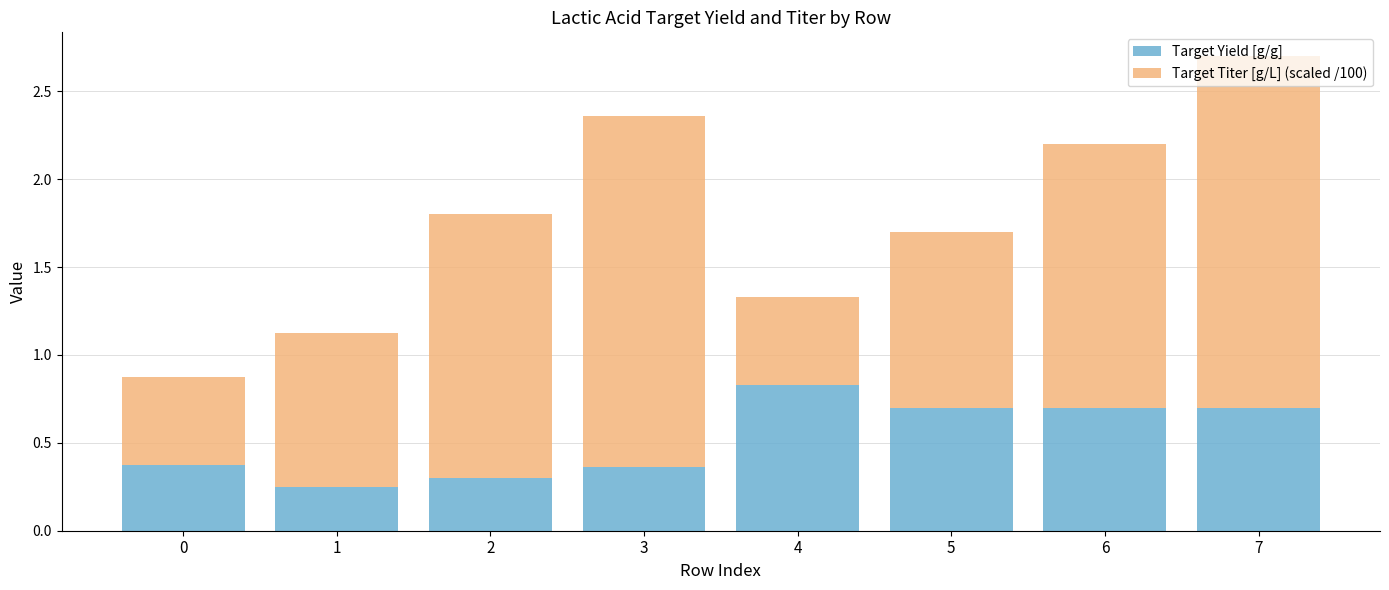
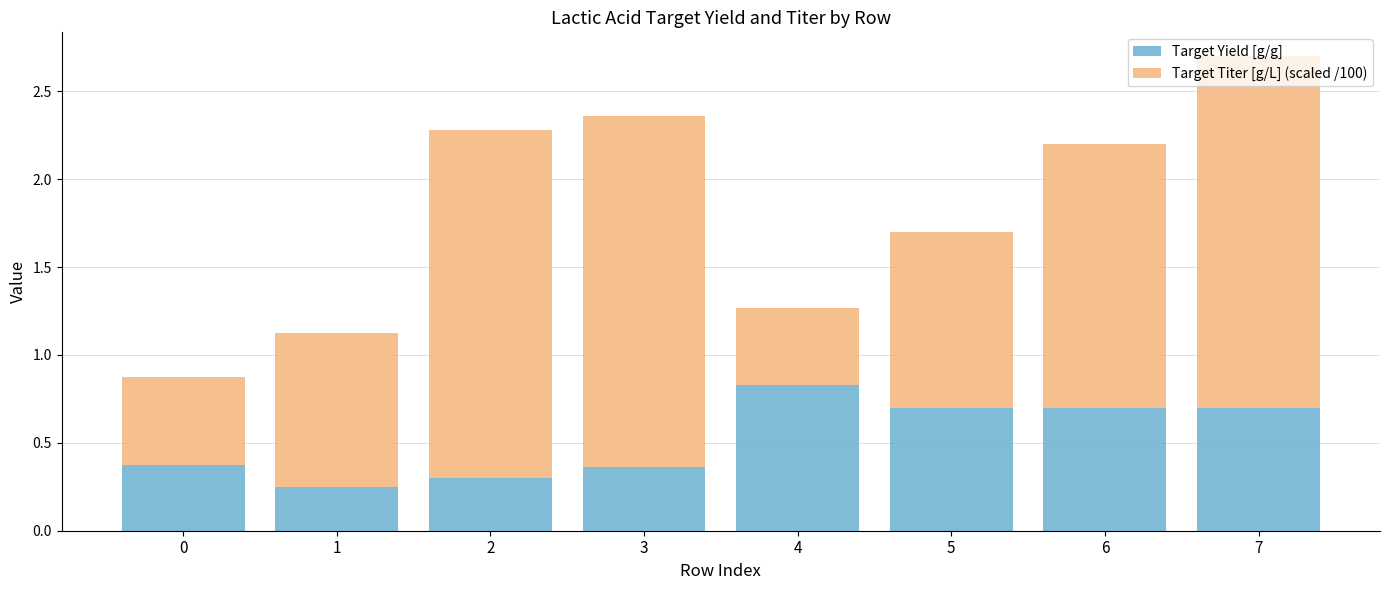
Target Titer [g/L] (scaled /100), 2: 1.50 -> 1.98
Target Titer [g/L] (scaled /100), 4: 0.50 -> 0.44
